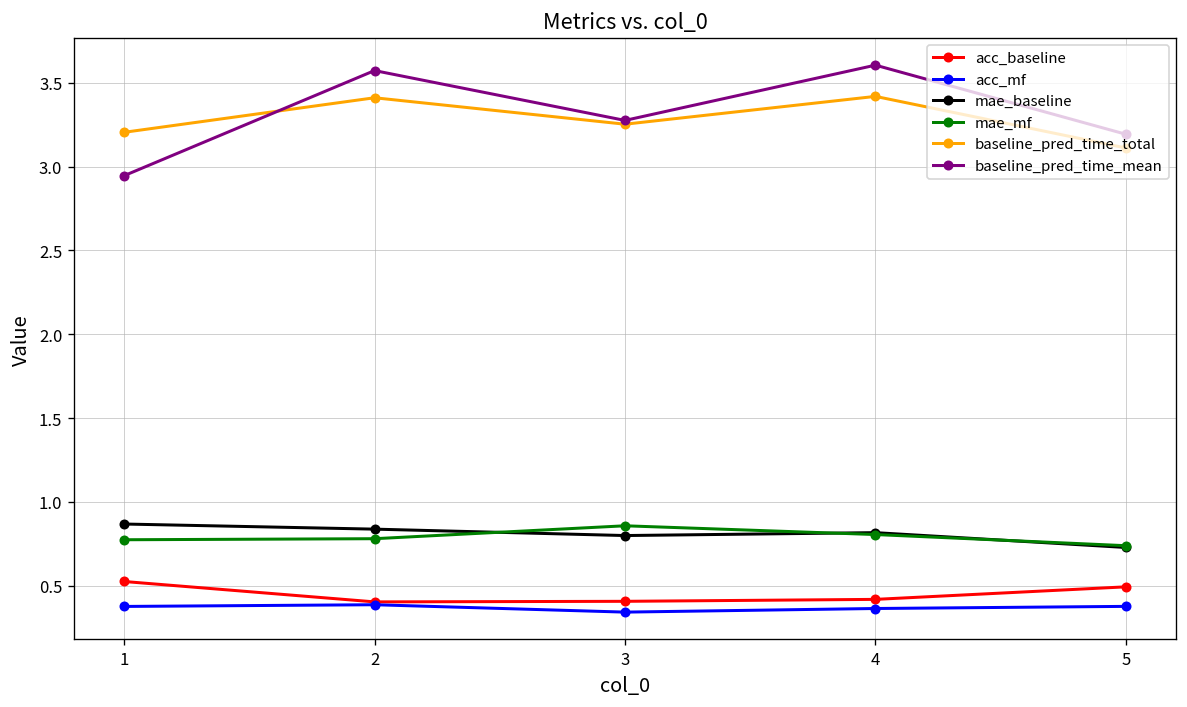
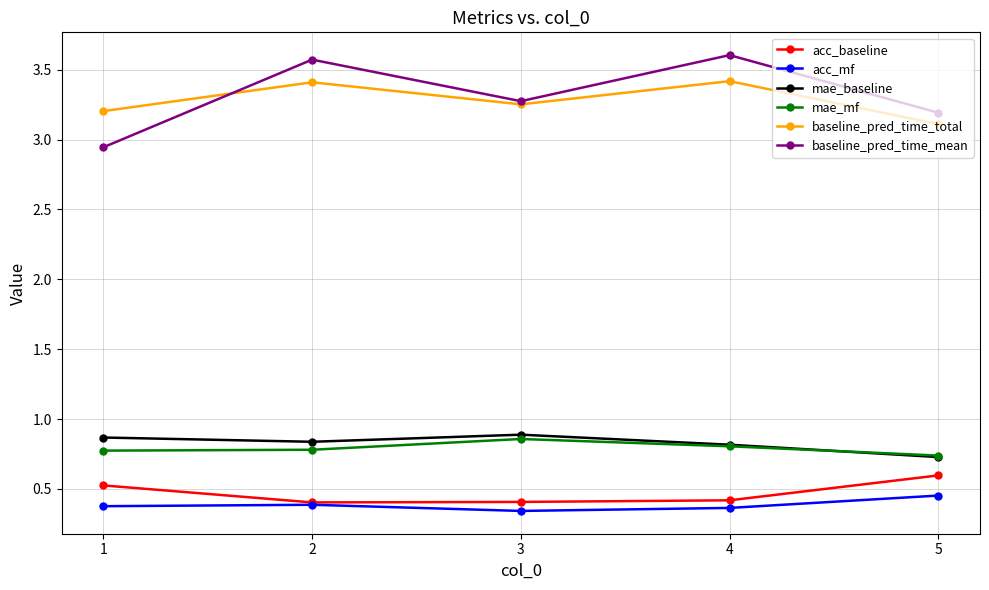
mae_baseline, 3: 0.80 -> 0.89
acc_baseline, 5: 0.49 -> 0.60
acc_mf, 5: 0.38 -> 0.45
